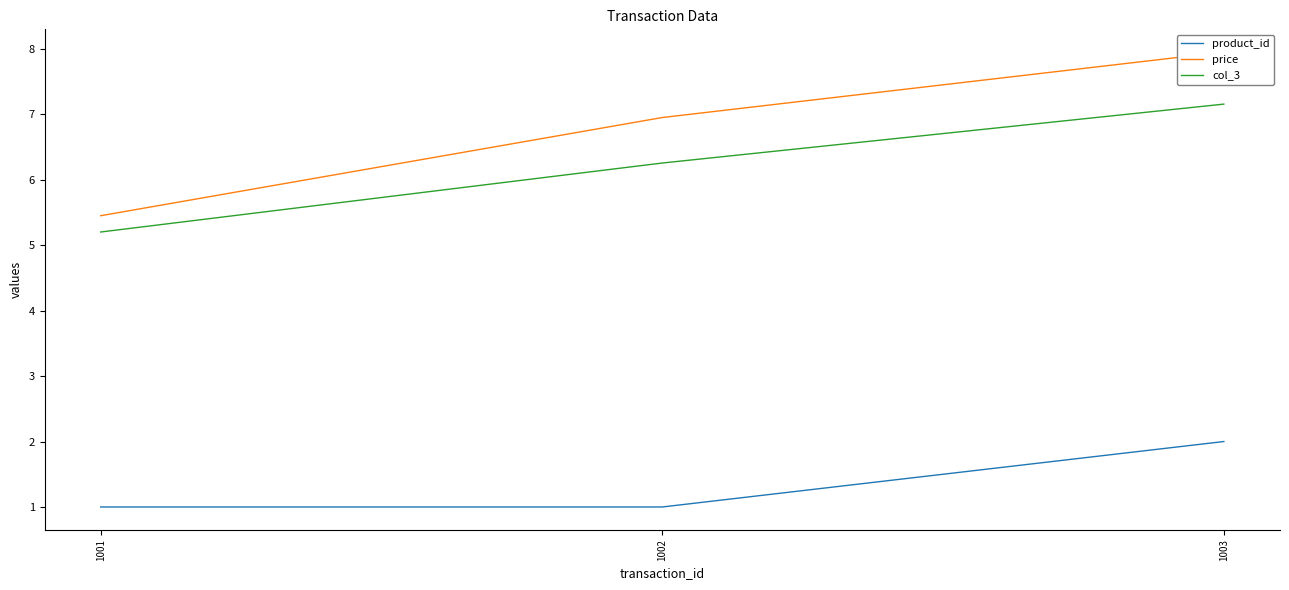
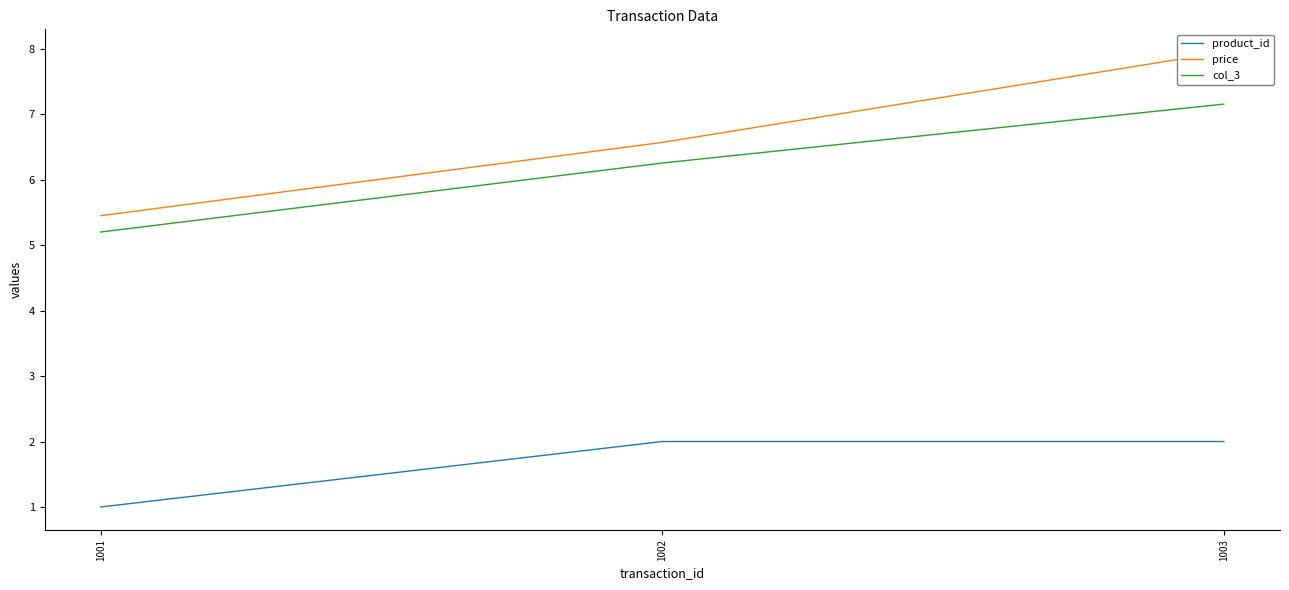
product_id, 1002: 1 -> 2
price, 1002: 7.0 -> 6.6
